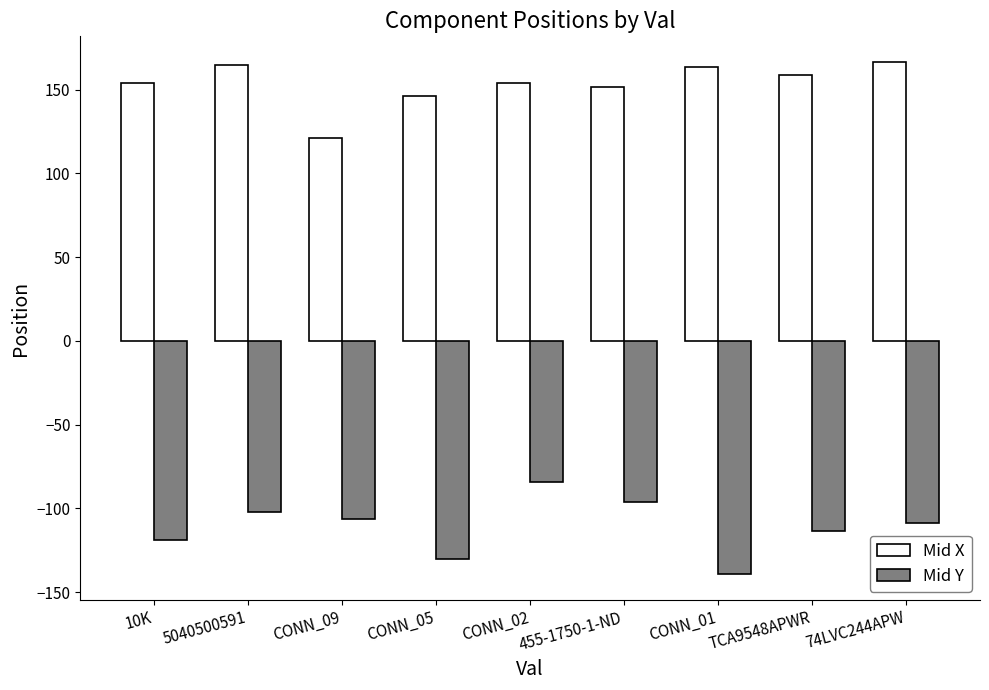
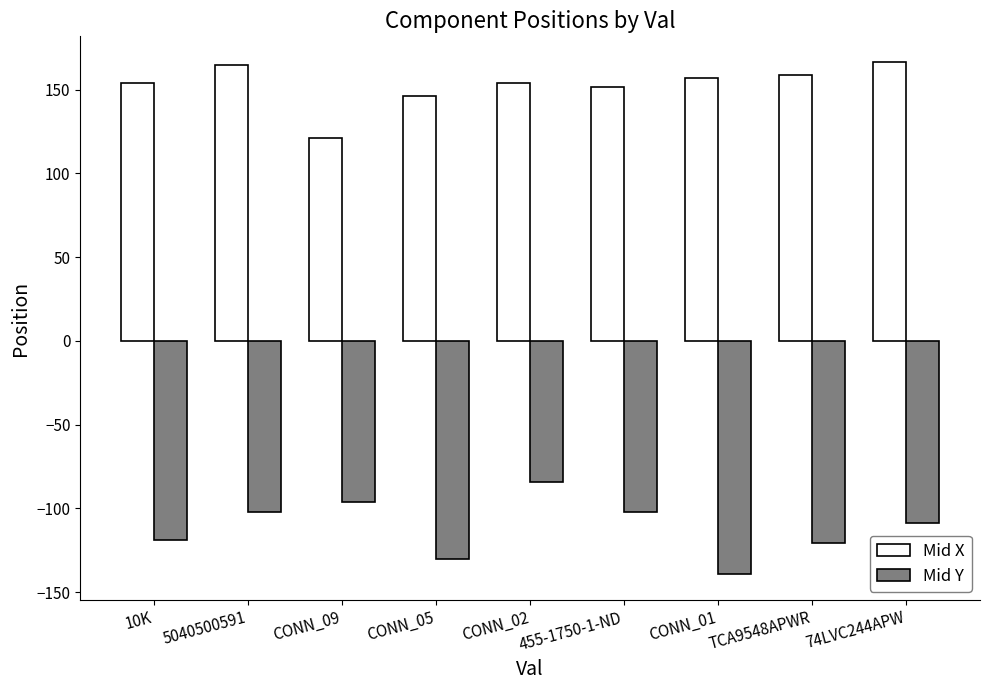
Mid Y, CONN_09: -106 -> -96
Mid Y, 455-1750-1-ND: -96 -> -102
Mid X, CONN_01: 164 -> 157
Mid Y, TCA9548APWR: -113 -> -121
